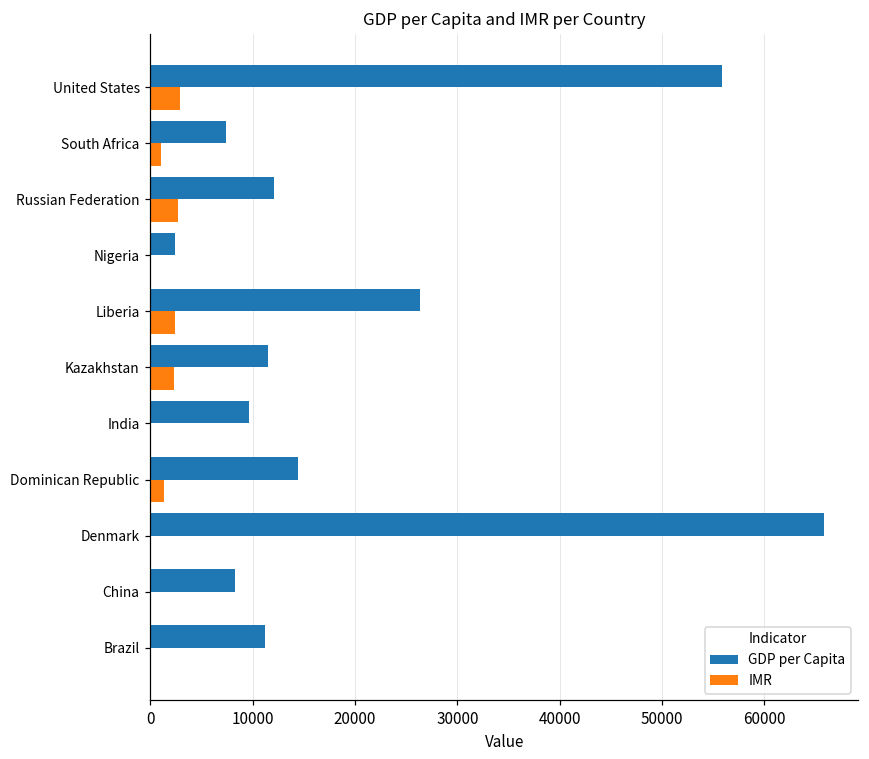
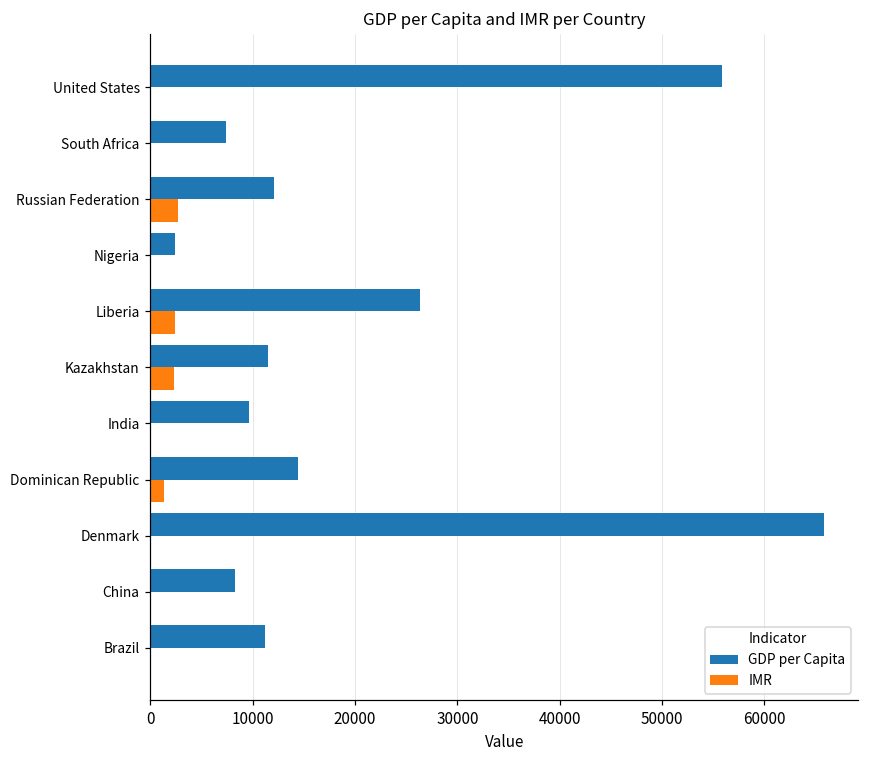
IMR, United States: 3000 -> 0
IMR, South Africa: 1000 -> 0
